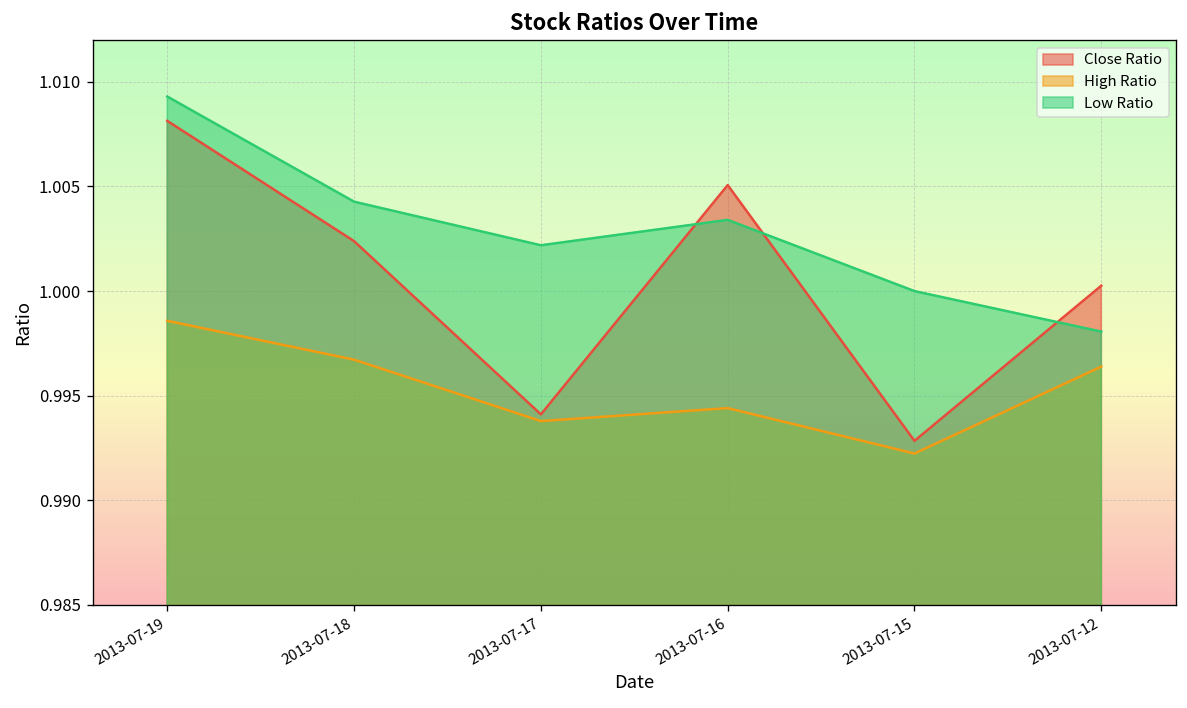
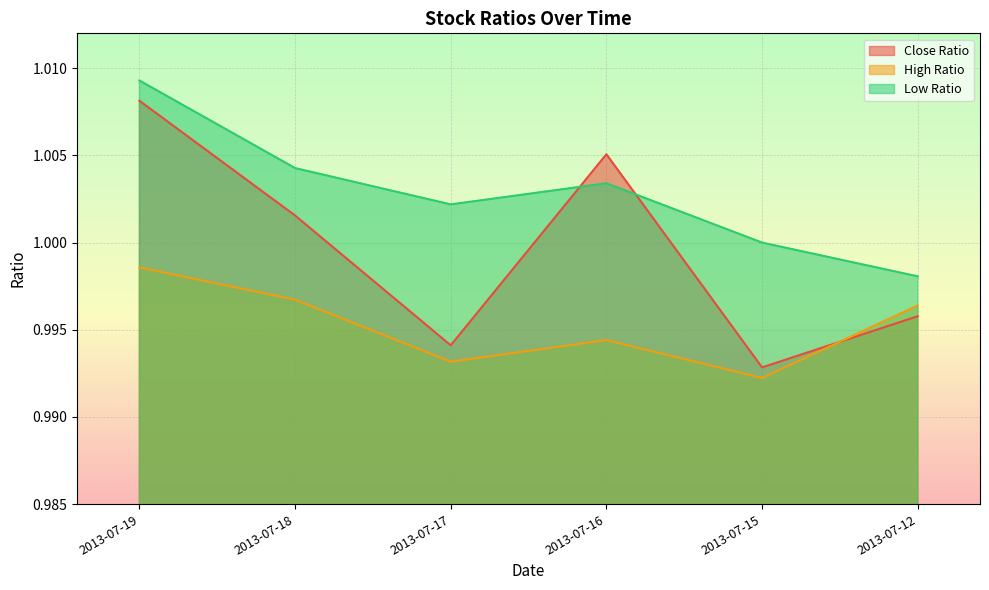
Close Ratio, 2013-07-18: 1.0024 -> 1.0016
High Ratio, 2013-07-17: 0.9938 -> 0.9932
Close Ratio, 2013-07-12: 1.0003 -> 0.9958
